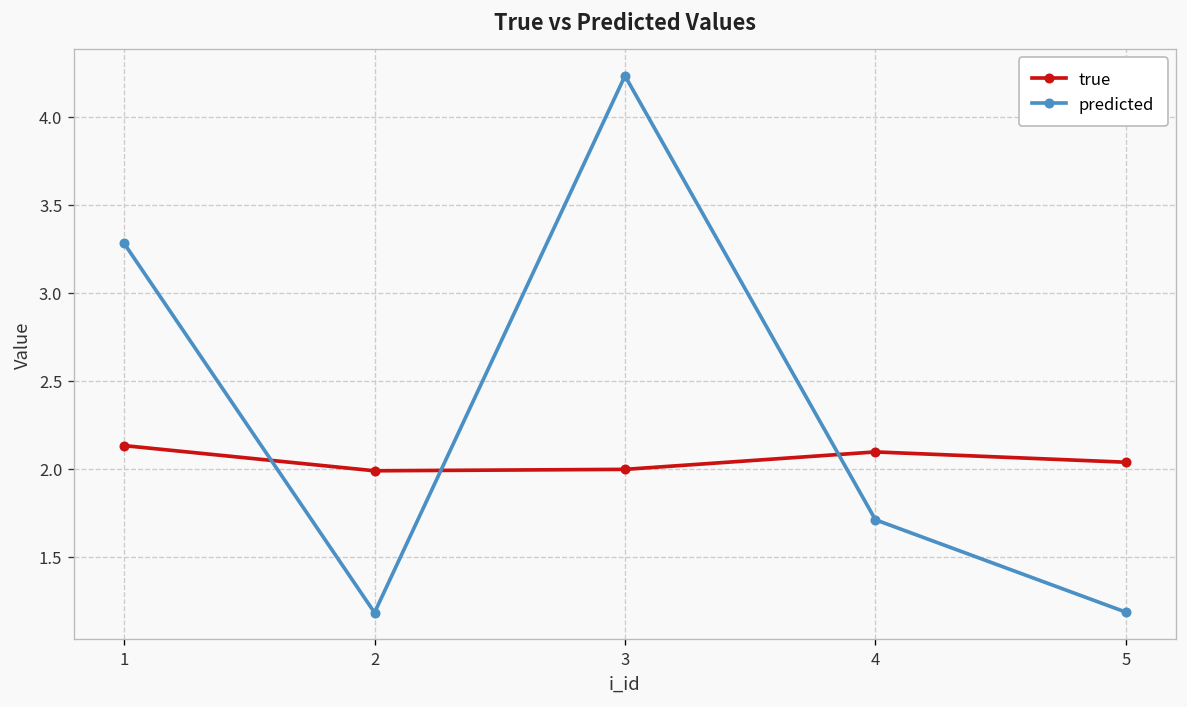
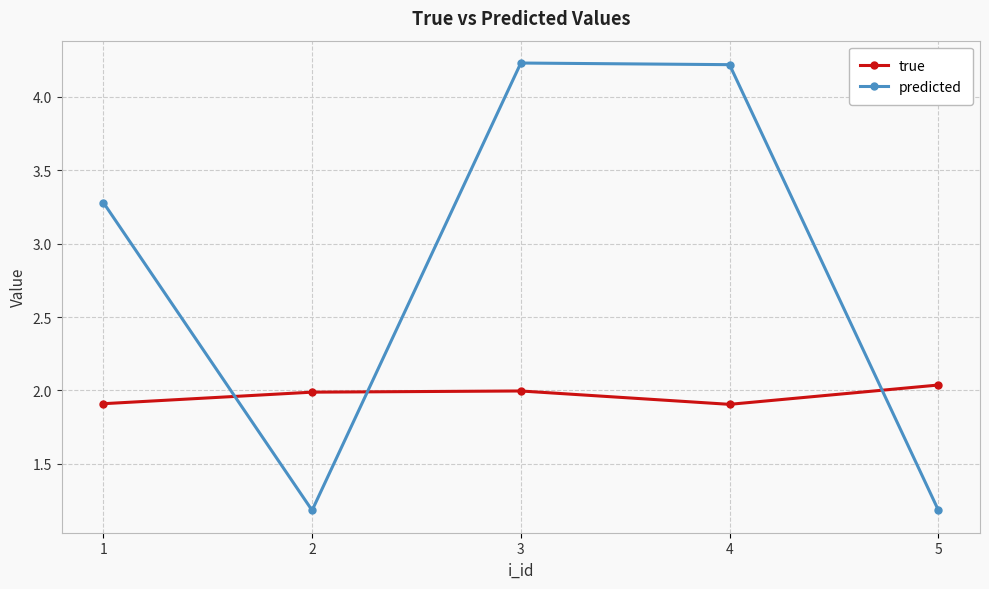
true, 1: 2.13 -> 1.91
true, 4: 2.10 -> 1.91
predicted, 4: 1.71 -> 4.22
